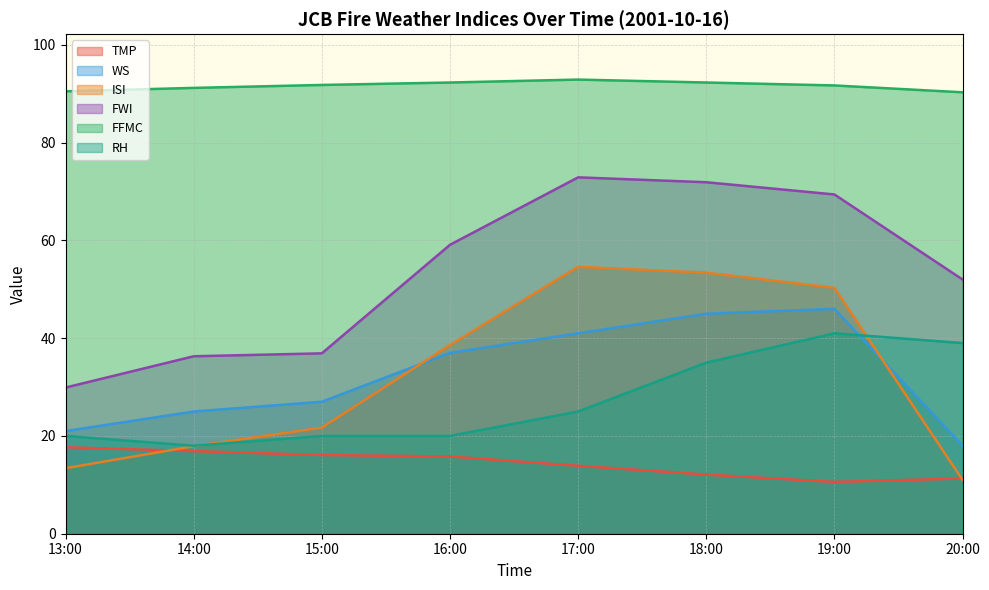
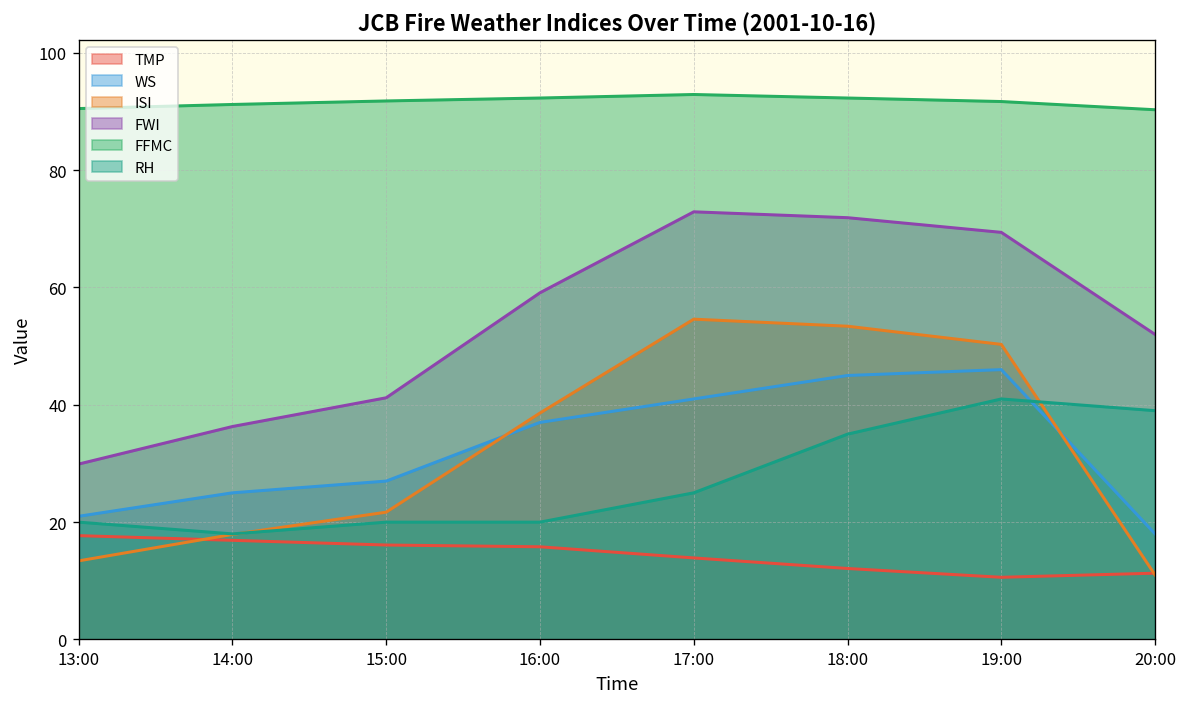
FWI, 15:00: 37 -> 41
